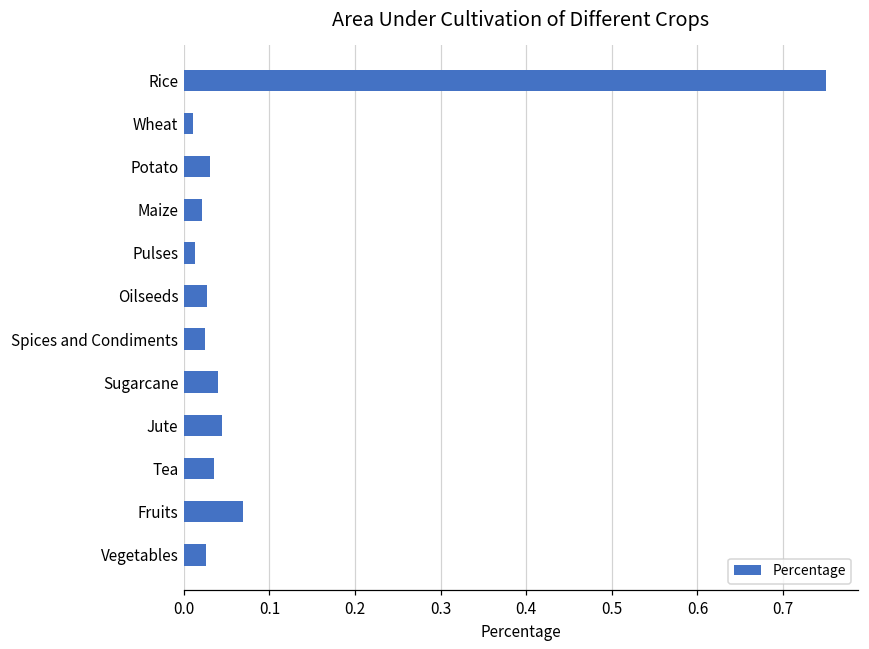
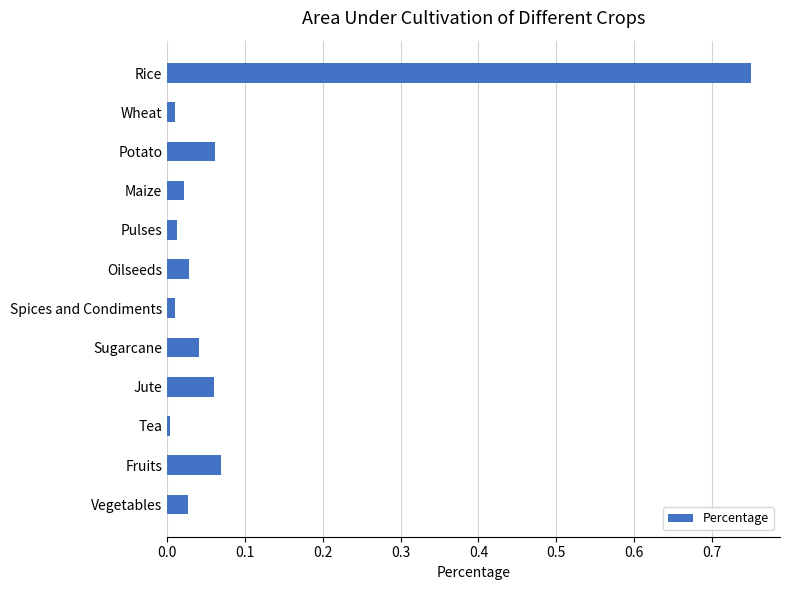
Potato: 0.03 -> 0.06
Spices and Condiments: 0.02 -> 0.01
Jute: 0.04 -> 0.06
Tea: 0.04 -> 0.00
